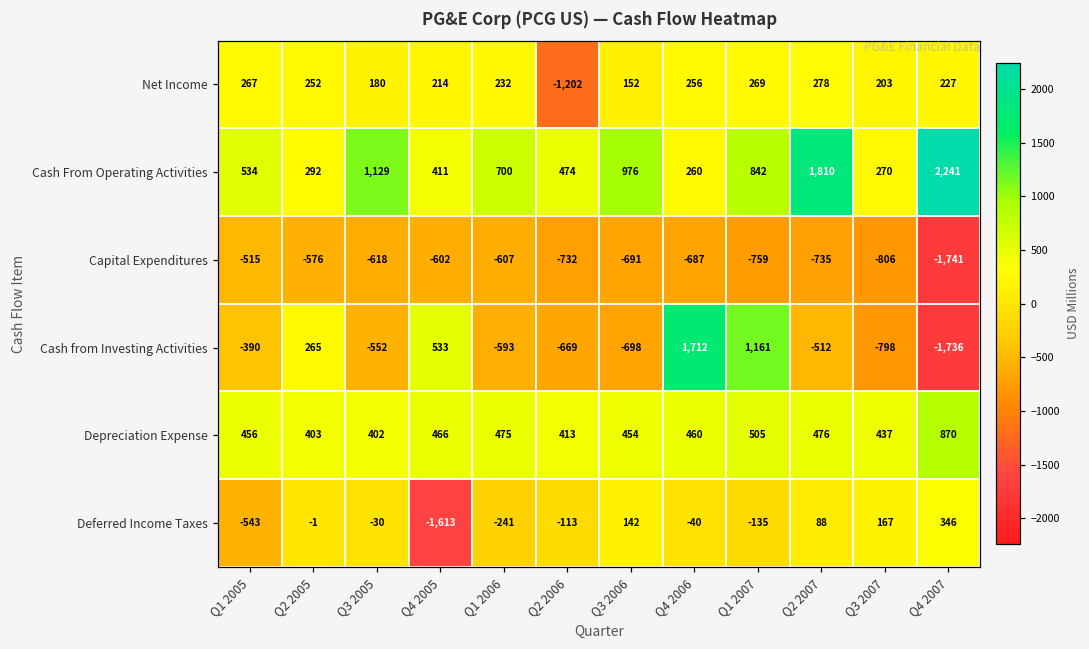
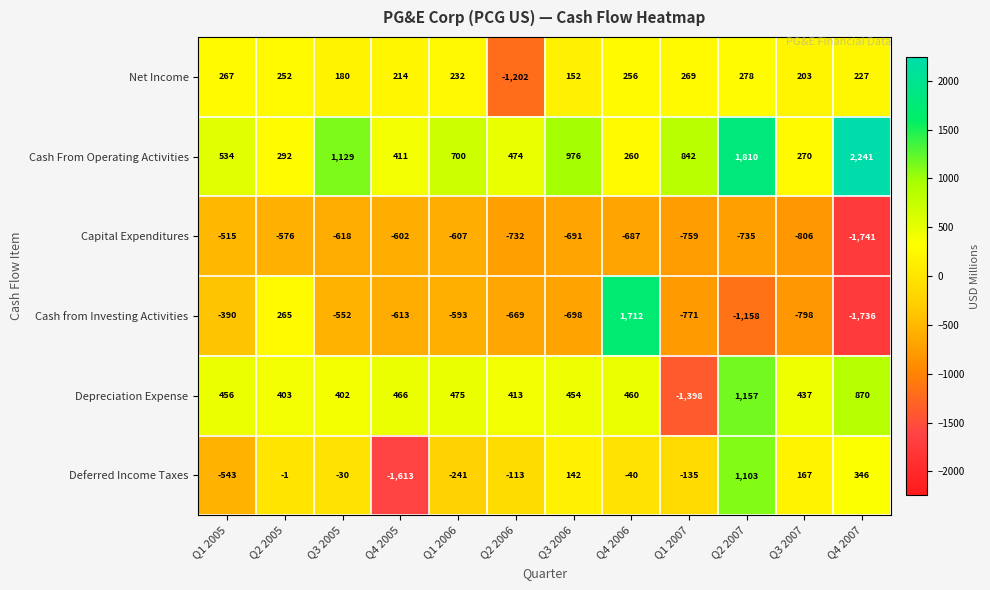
Cash from Investing Activities, Q4 2005: 533 -> -613
Cash from Investing Activities, Q1 2007: 1,161 -> -771
Cash from Investing Activities, Q2 2007: -512 -> -1,158
Depreciation Expense, Q1 2007: 505 -> -1,398
Depreciation Expense, Q2 2007: 476 -> 1,157
Deferred Income Taxes, Q2 2007: 88 -> 1,103
